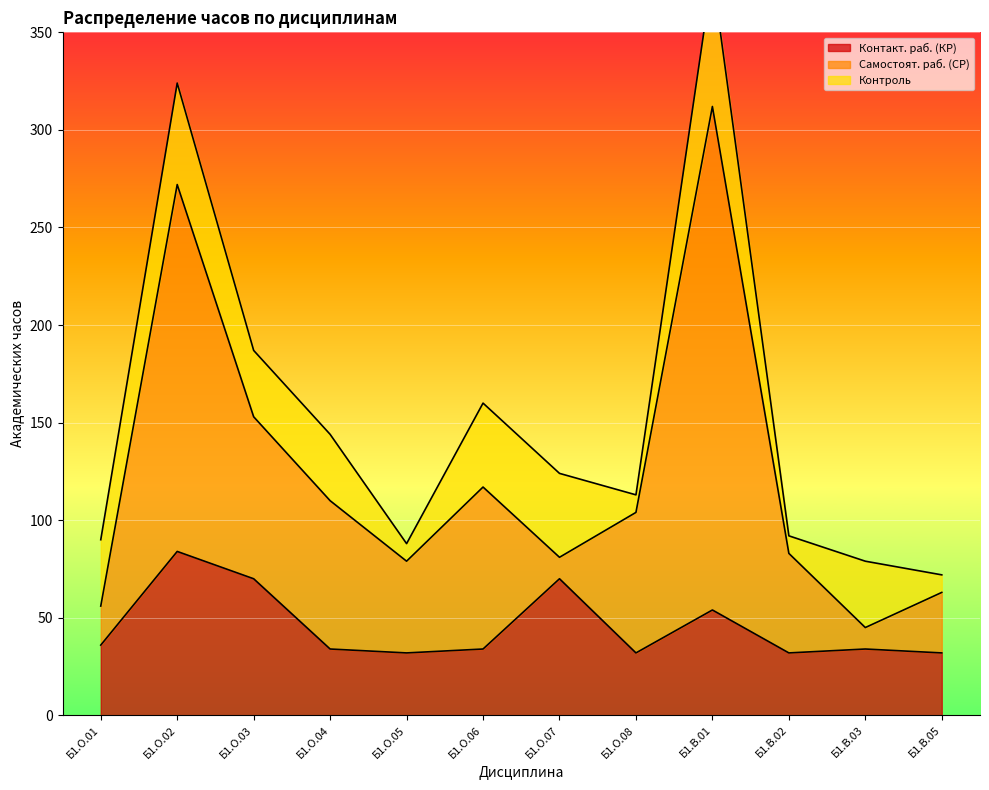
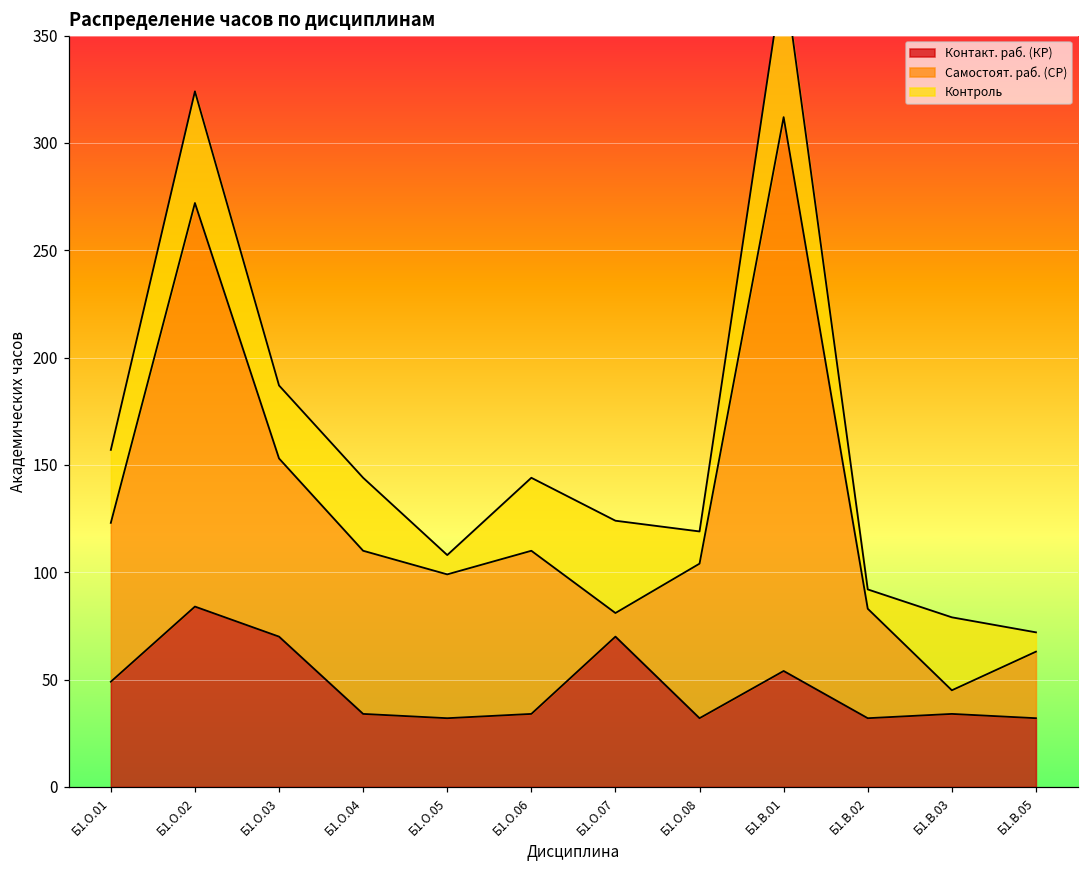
Контакт. раб. (КР), Б1.О.01: 36 -> 49
Самостоят. раб. (СР), Б1.О.01: 20 -> 74
Самостоят. раб. (СР), Б1.О.05: 47 -> 67
Самостоят. раб. (СР), Б1.О.06: 83 -> 76
Контроль, Б1.О.06: 43 -> 34
Контроль, Б1.О.08: 9 -> 15
